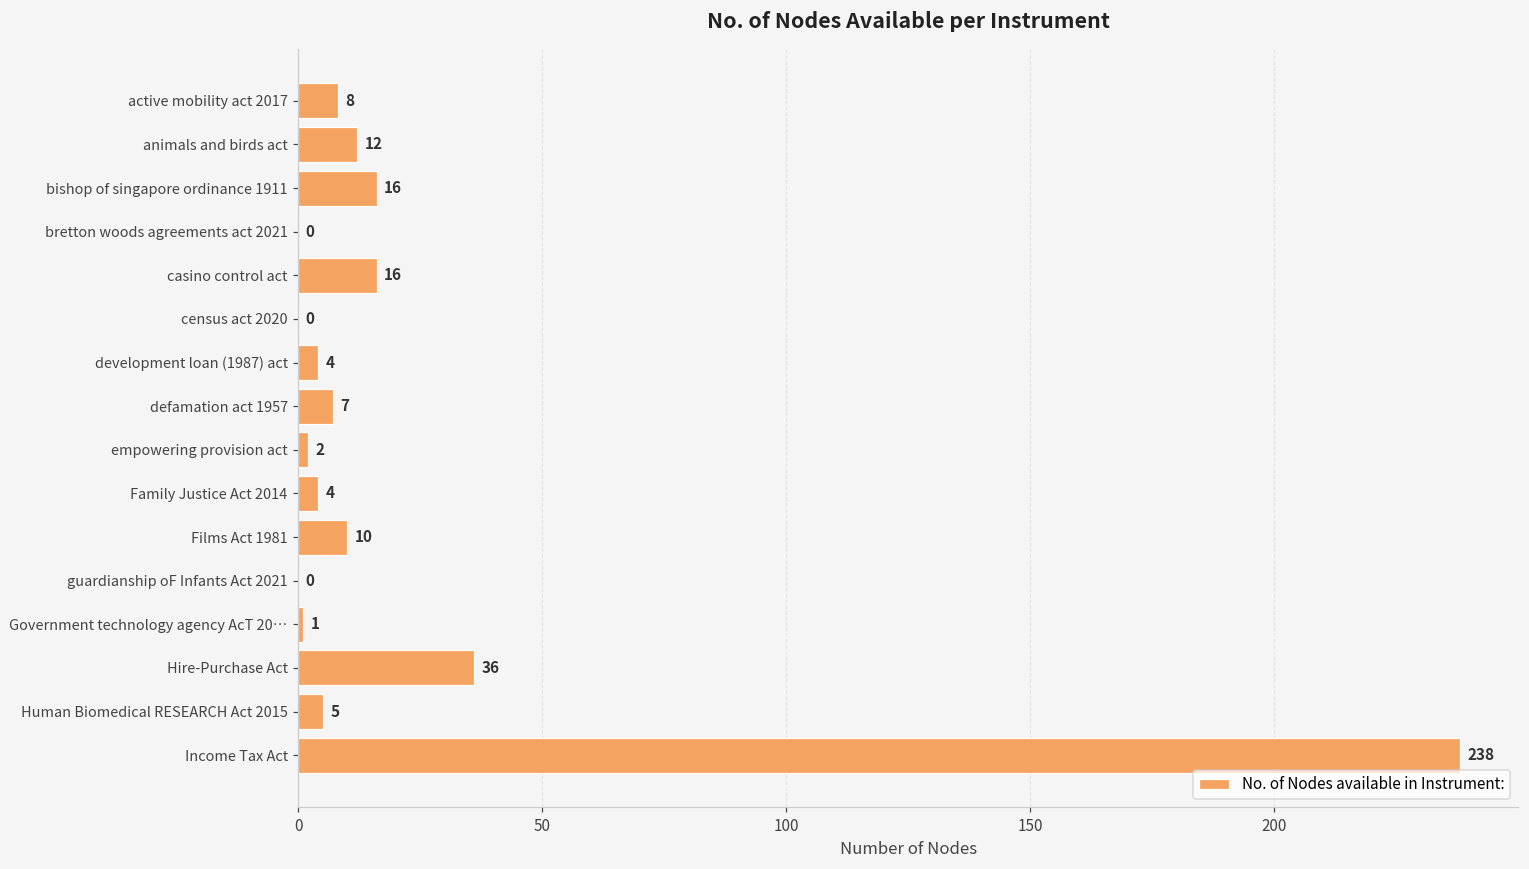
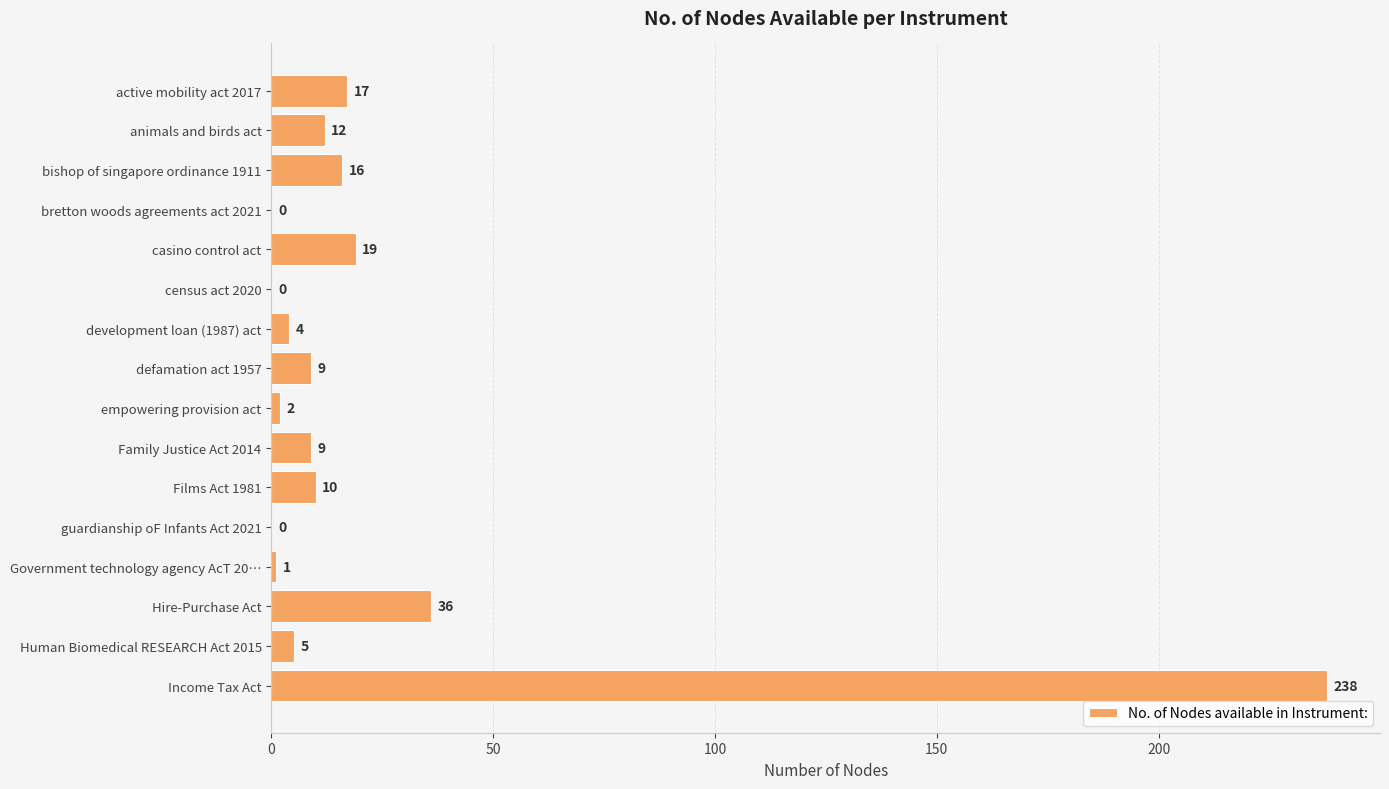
active mobility act 2017: 8 -> 17
casino control act: 16 -> 19
defamation act 1957: 7 -> 9
Family Justice Act 2014: 4 -> 9
